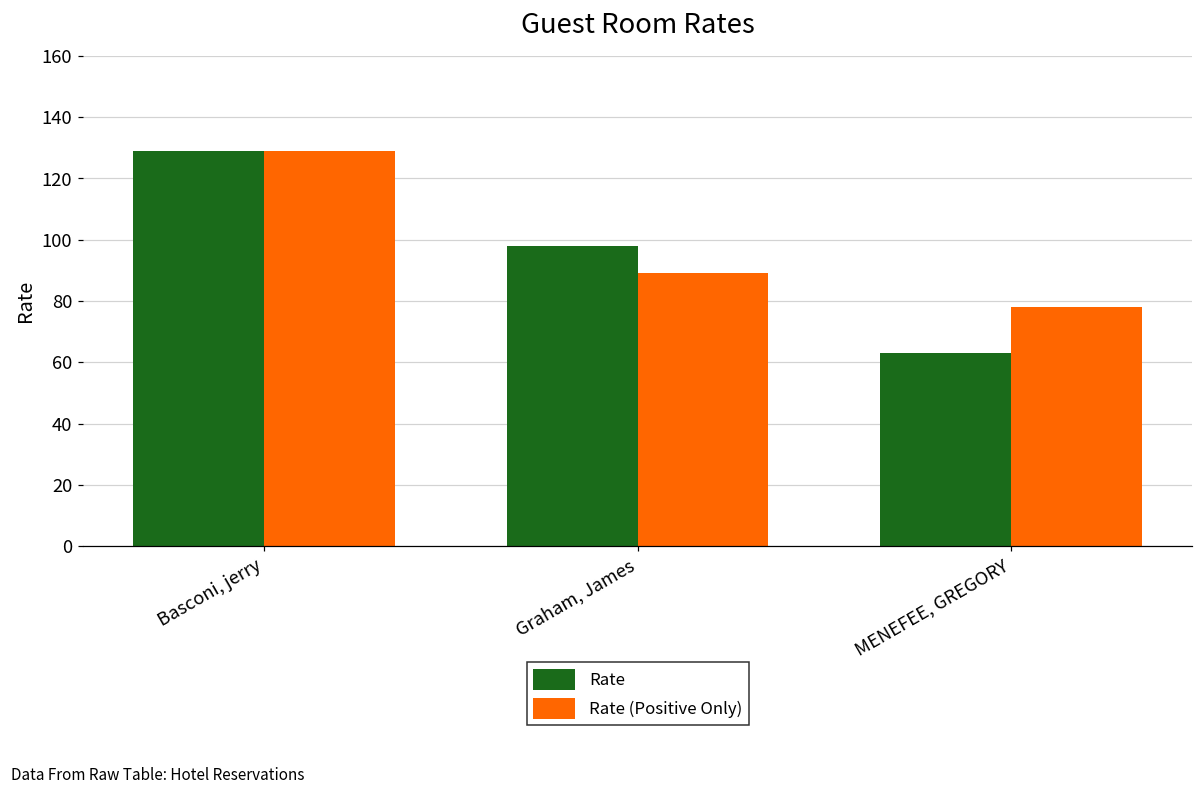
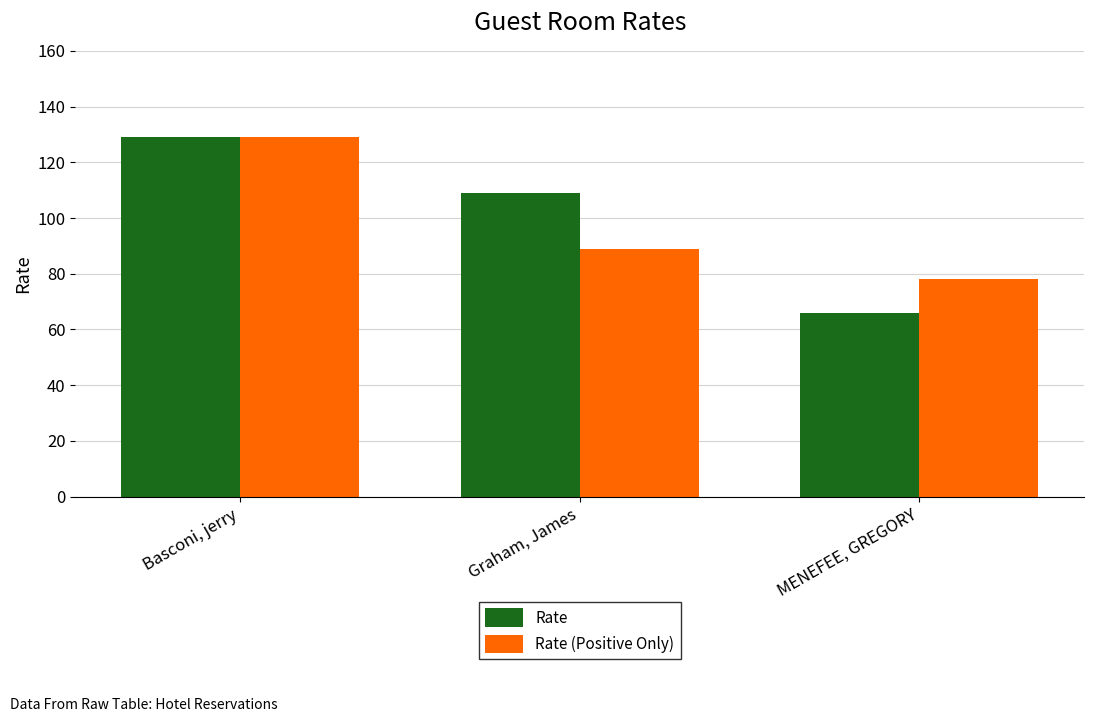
Rate, Graham, James: 98 -> 109
Rate, MENEFEE, GREGORY: 63 -> 66
